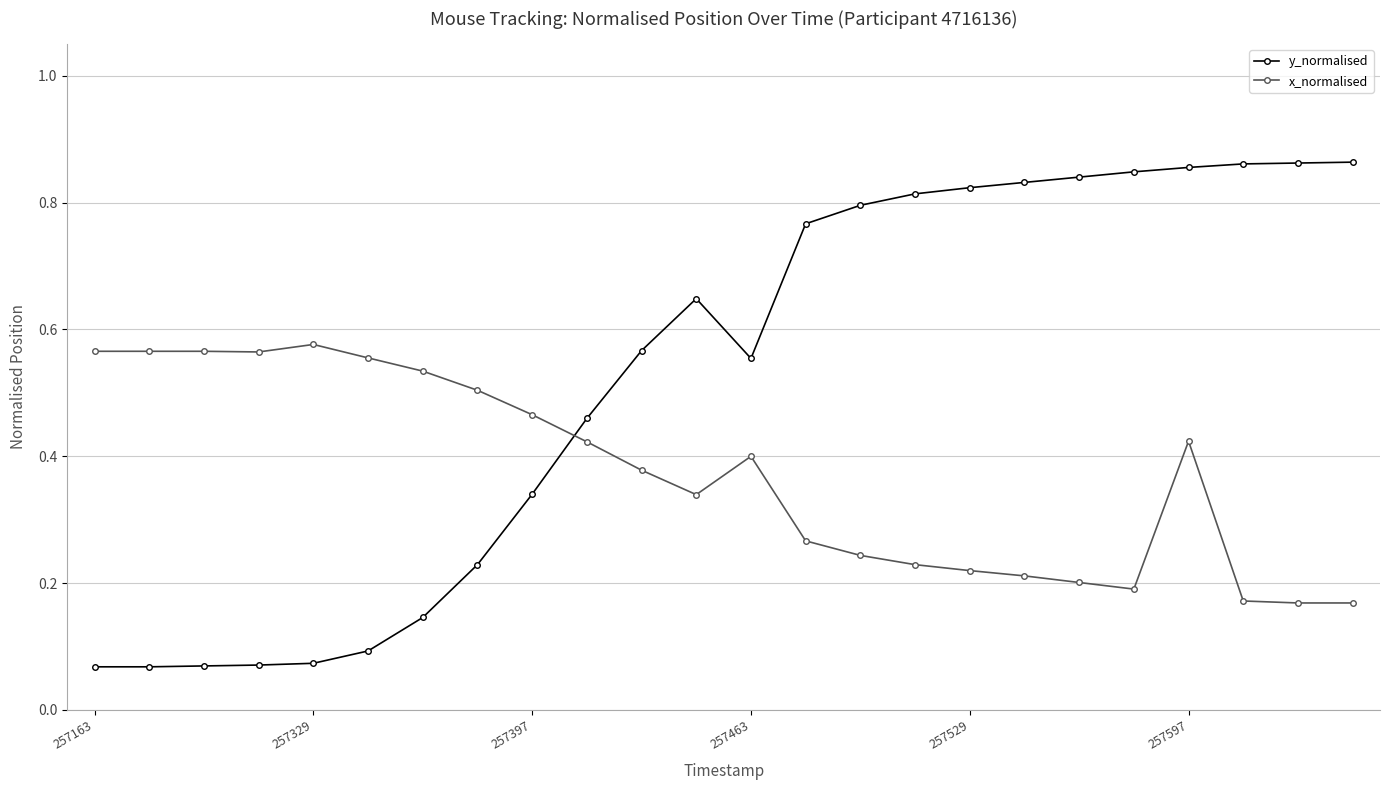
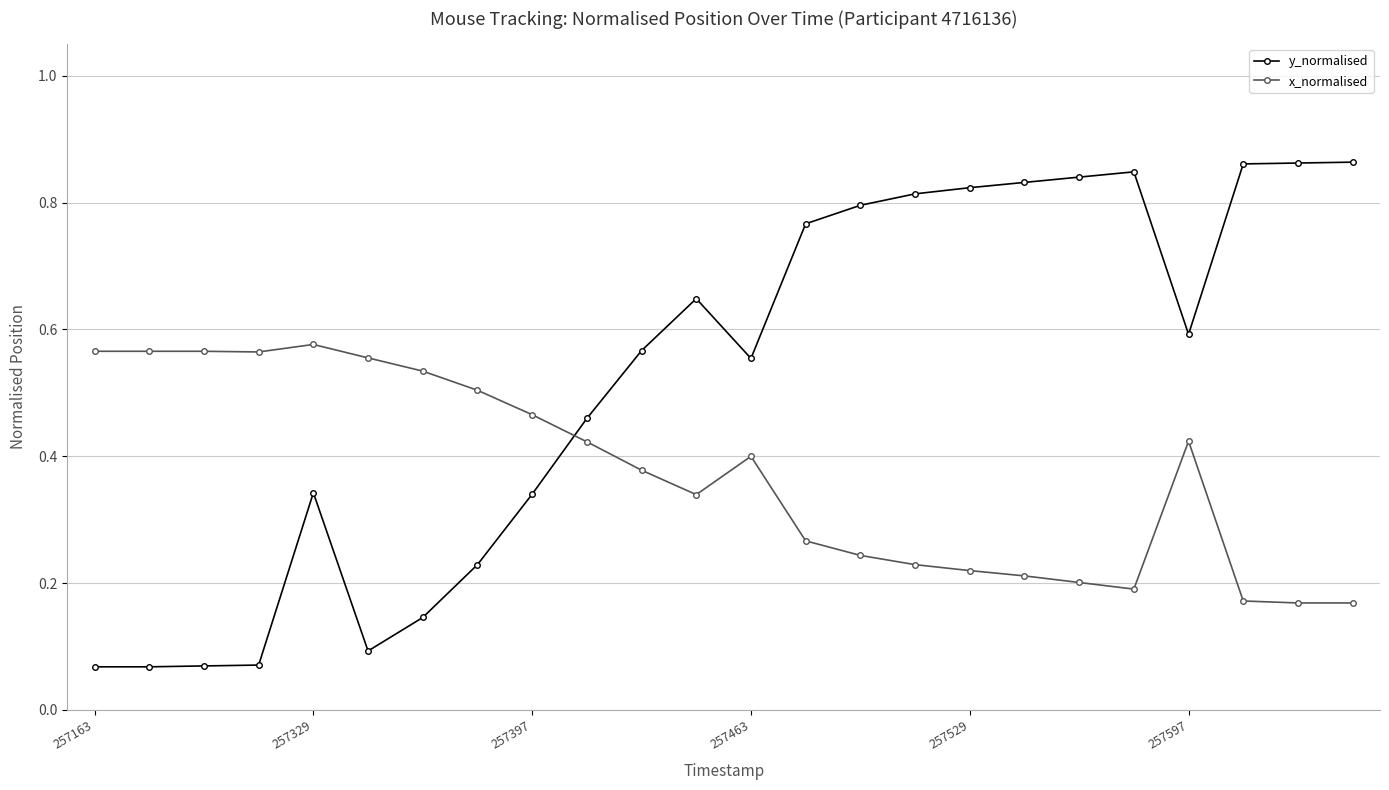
y_normalised, 257329: 0.07 -> 0.34
y_normalised, 257597: 0.86 -> 0.59
